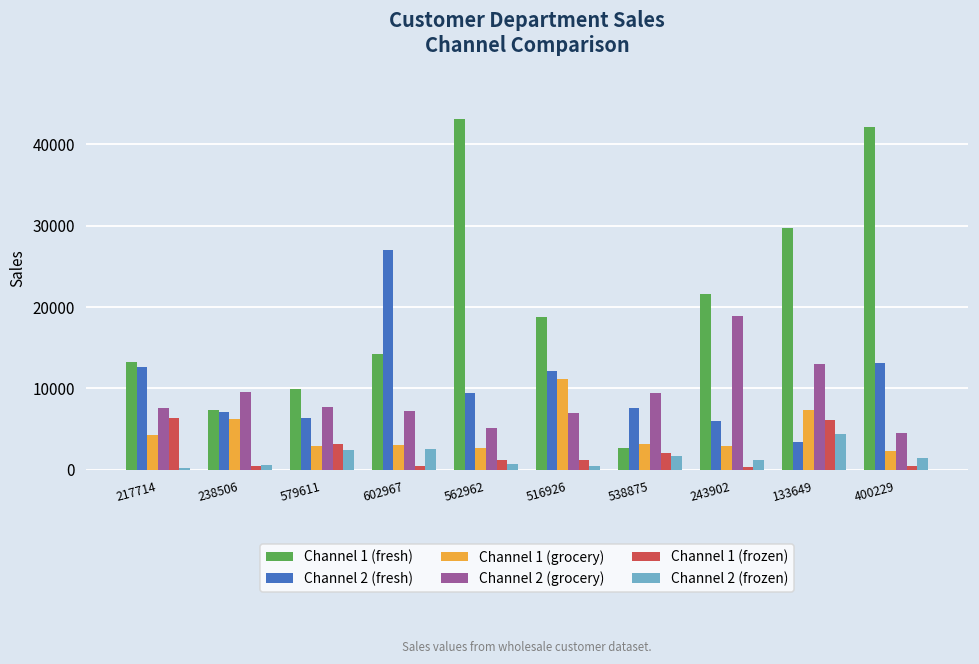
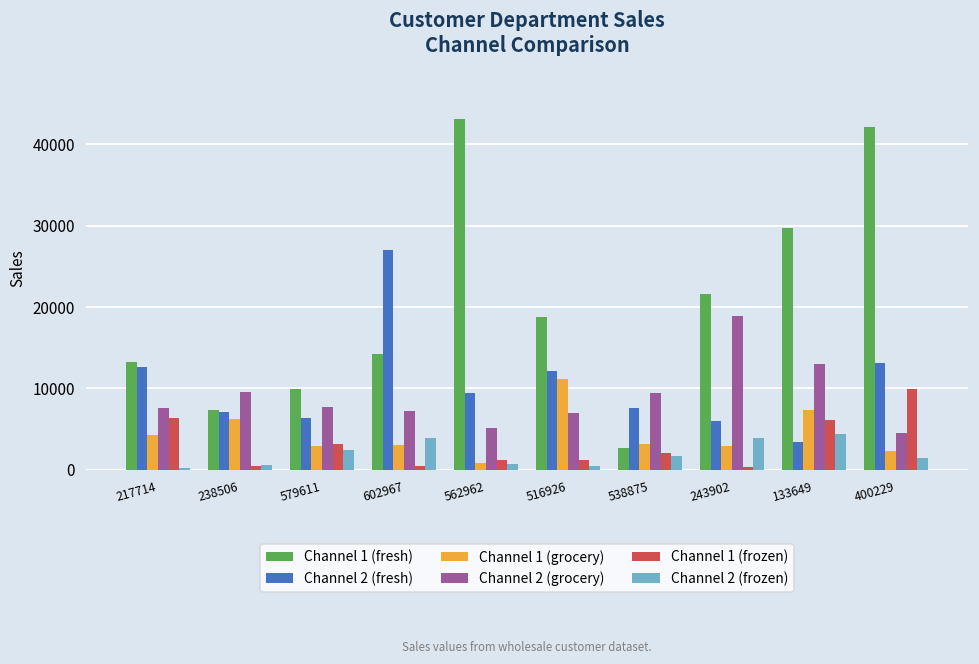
Channel 2 (frozen), 602967: 3000 -> 4000
Channel 1 (grocery), 562962: 3000 -> 1000
Channel 2 (frozen), 243902: 1000 -> 4000
Channel 1 (frozen), 400229: 0 -> 10000
